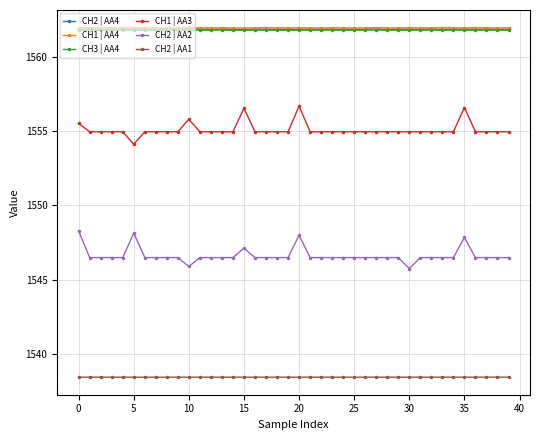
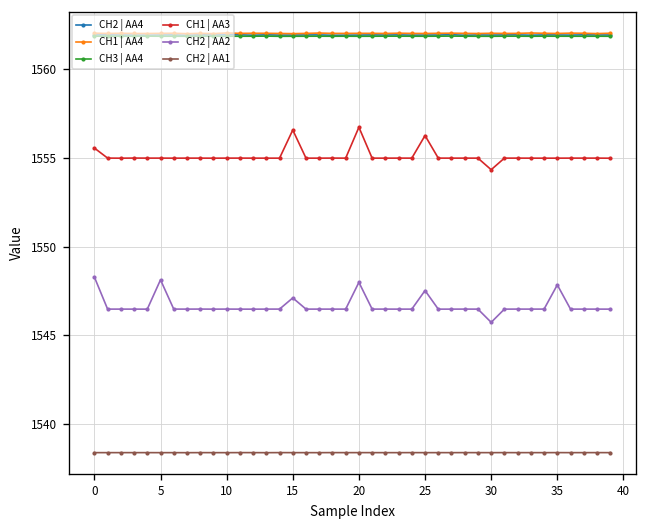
CH1 | AA3, 5: 1554.1 -> 1555.0
CH1 | AA3, 10: 1555.8 -> 1555.0
CH2 | AA2, 10: 1545.9 -> 1546.5
CH1 | AA3, 25: 1555.0 -> 1556.2
CH2 | AA2, 25: 1546.5 -> 1547.5
CH1 | AA3, 30: 1555.0 -> 1554.3
CH1 | AA3, 35: 1556.6 -> 1555.0
